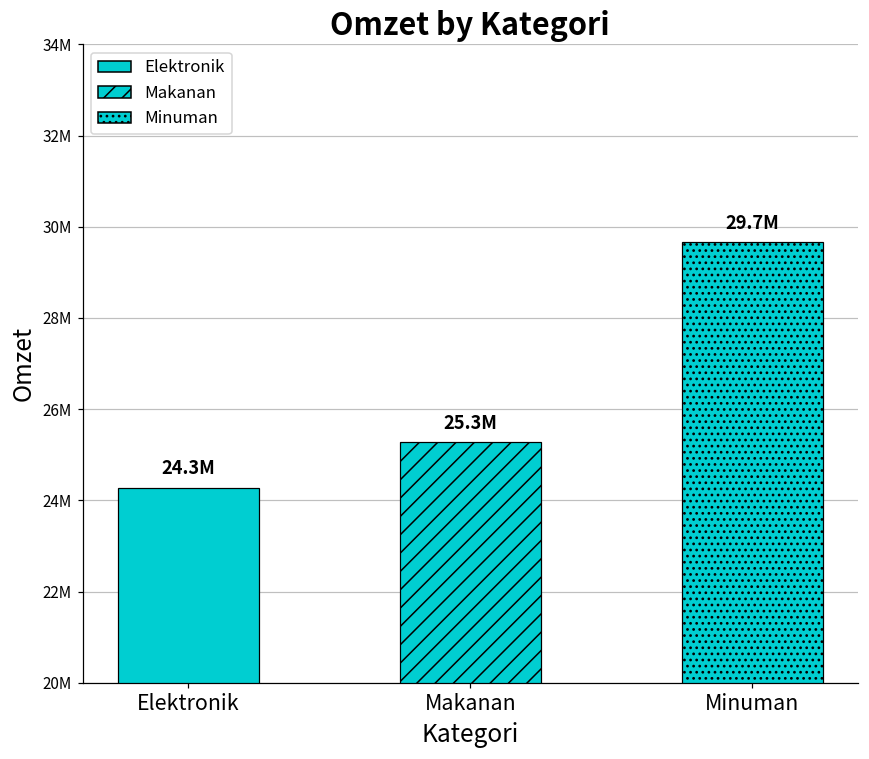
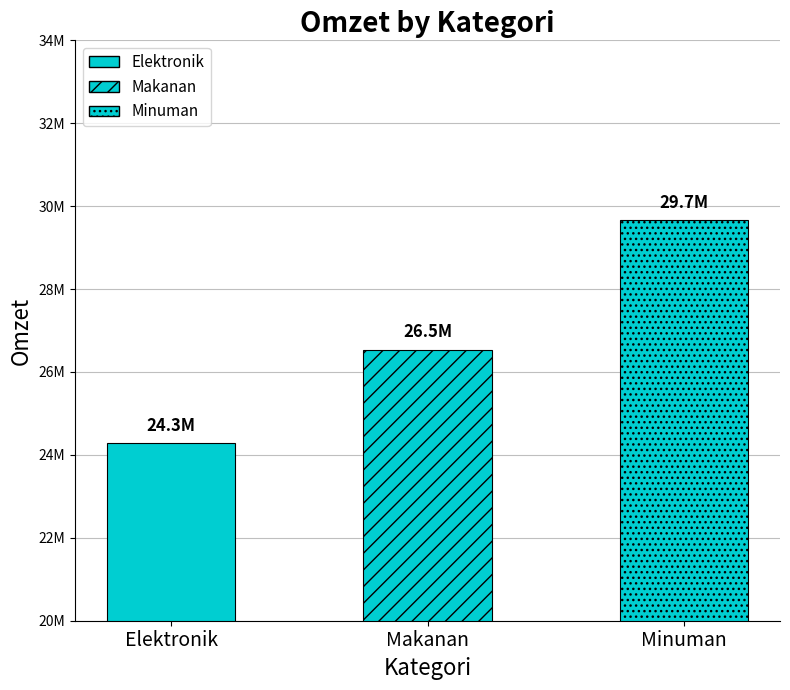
Makanan: 25.3M -> 26.5M
